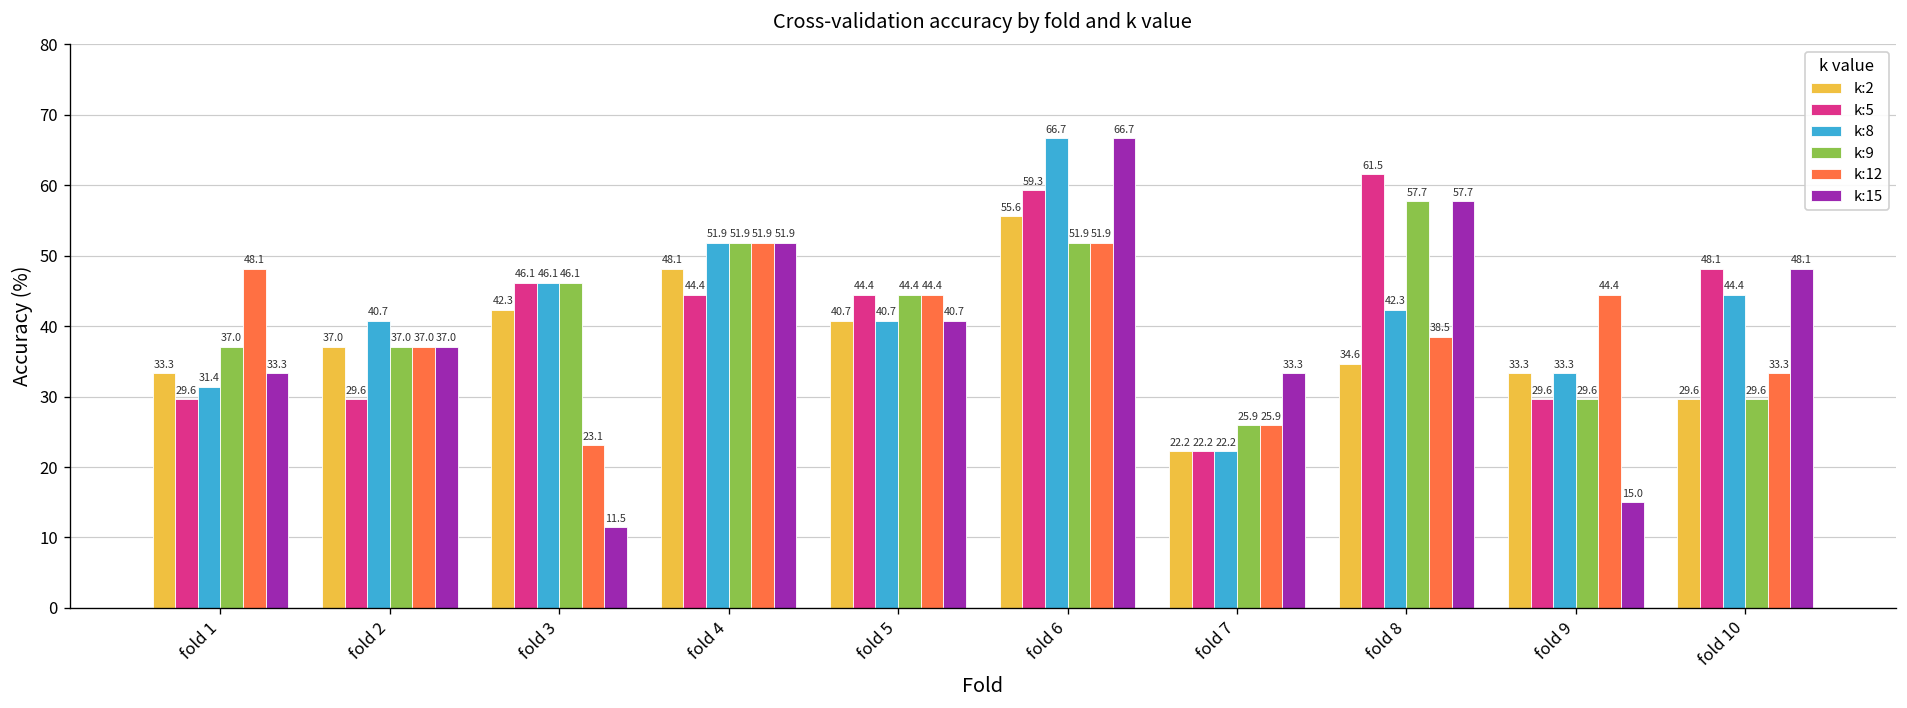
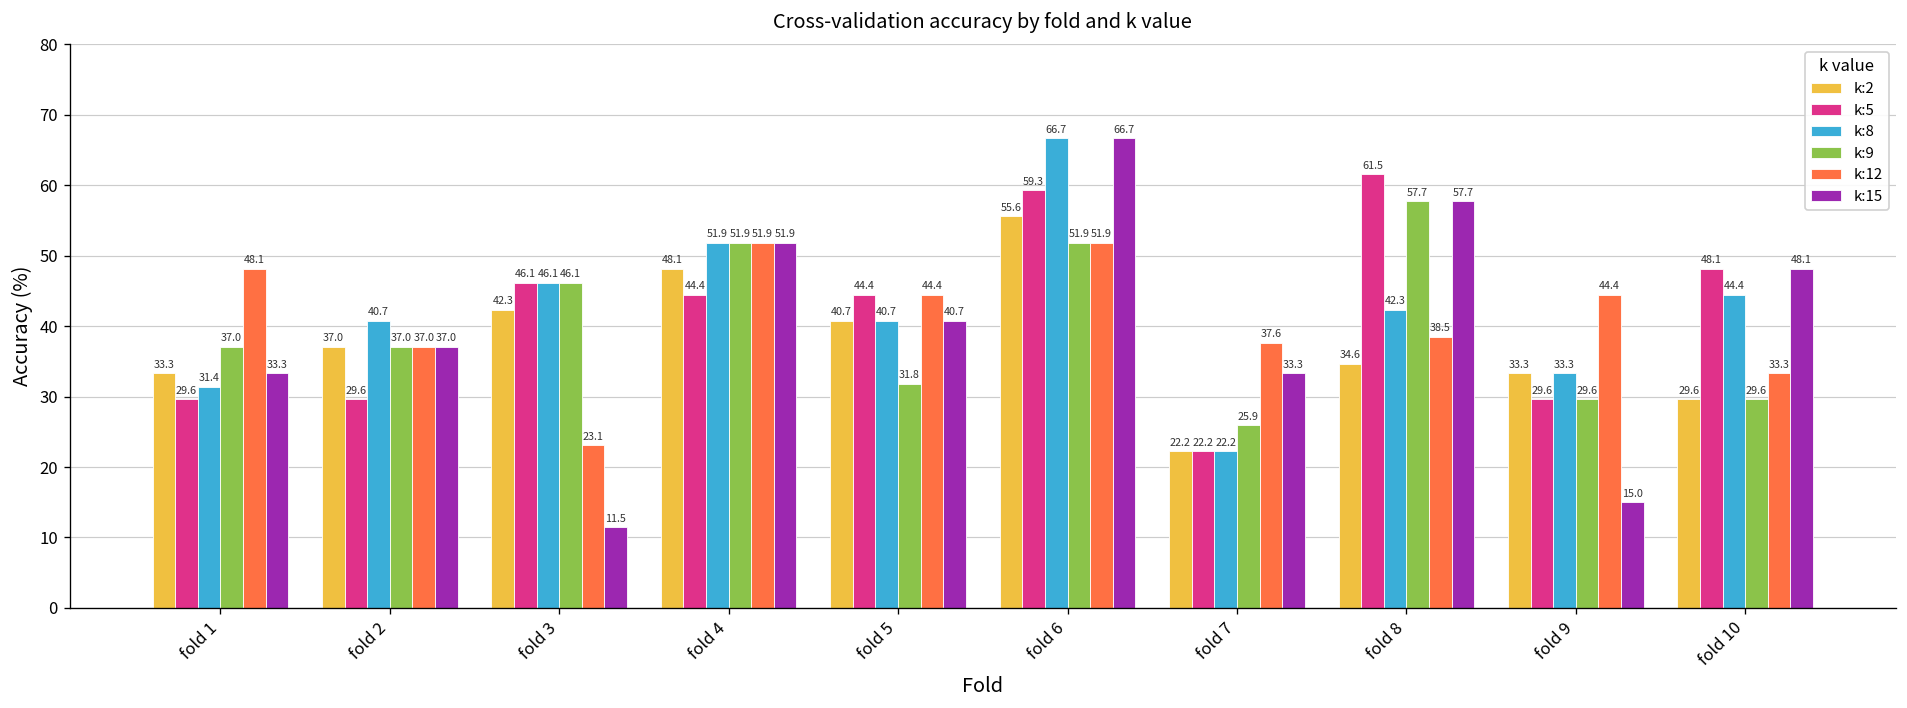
k:9, fold 5: 44.4 -> 31.8
k:12, fold 7: 25.9 -> 37.6
